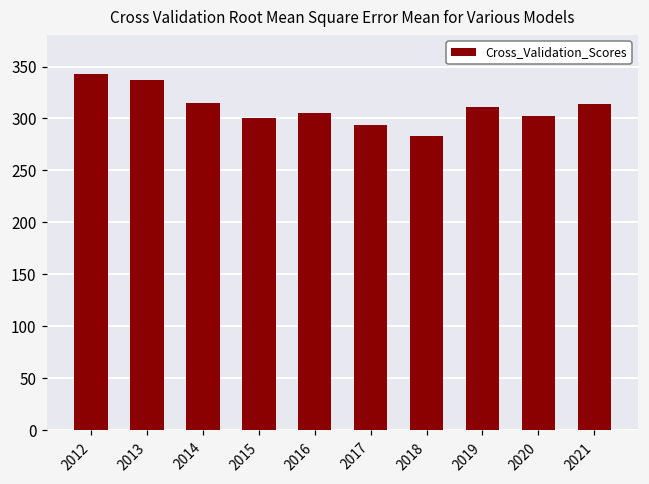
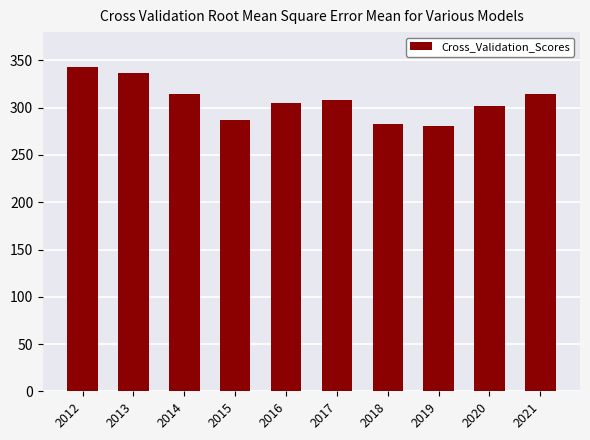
2015: 300 -> 290
2017: 290 -> 310
2019: 310 -> 280
